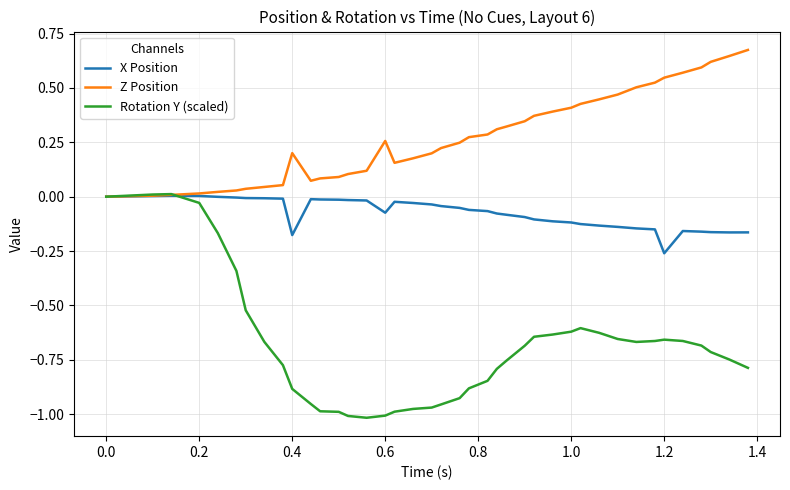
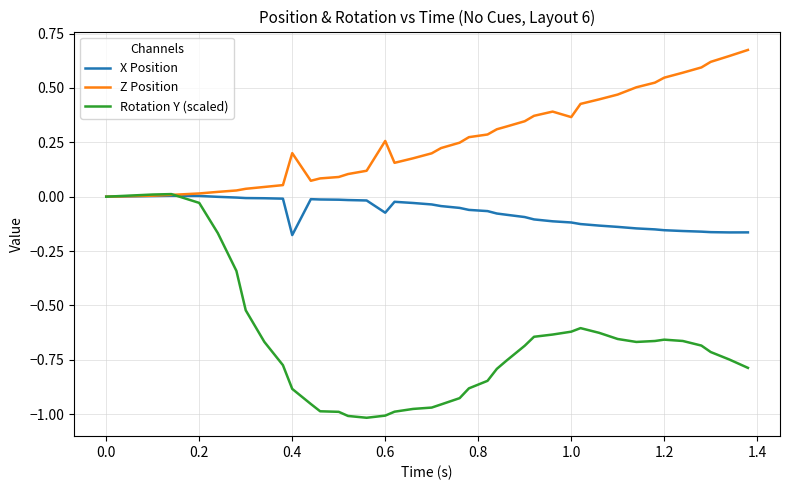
Z Position, 1.0: 0.41 -> 0.37
X Position, 1.2: -0.26 -> -0.15
